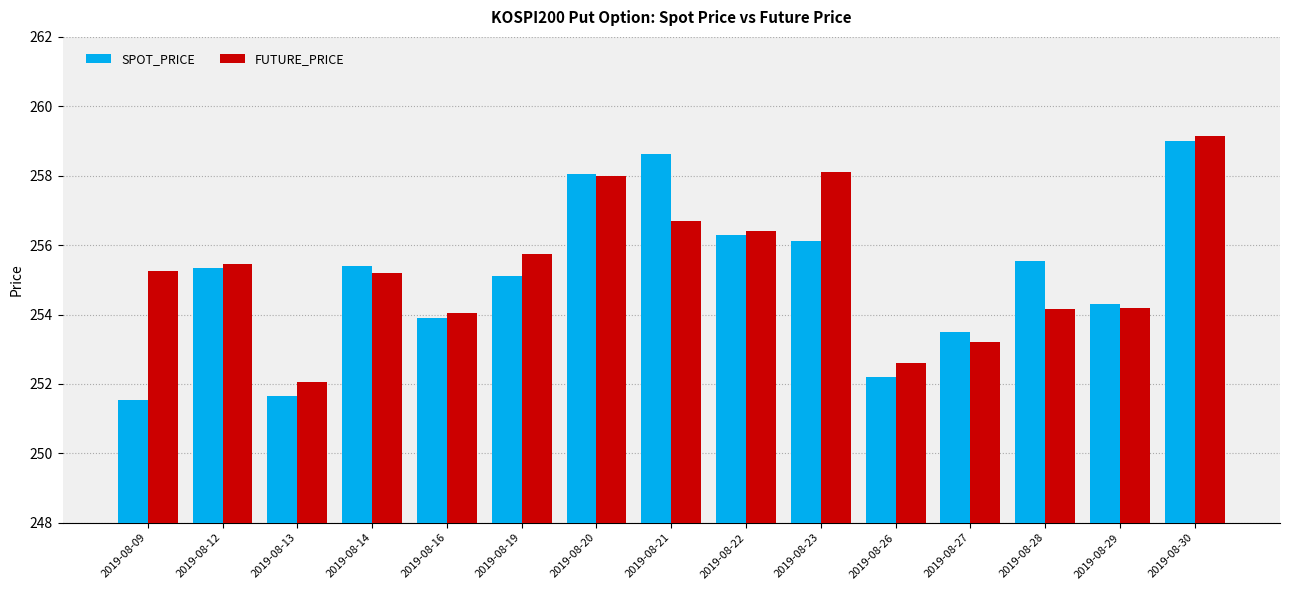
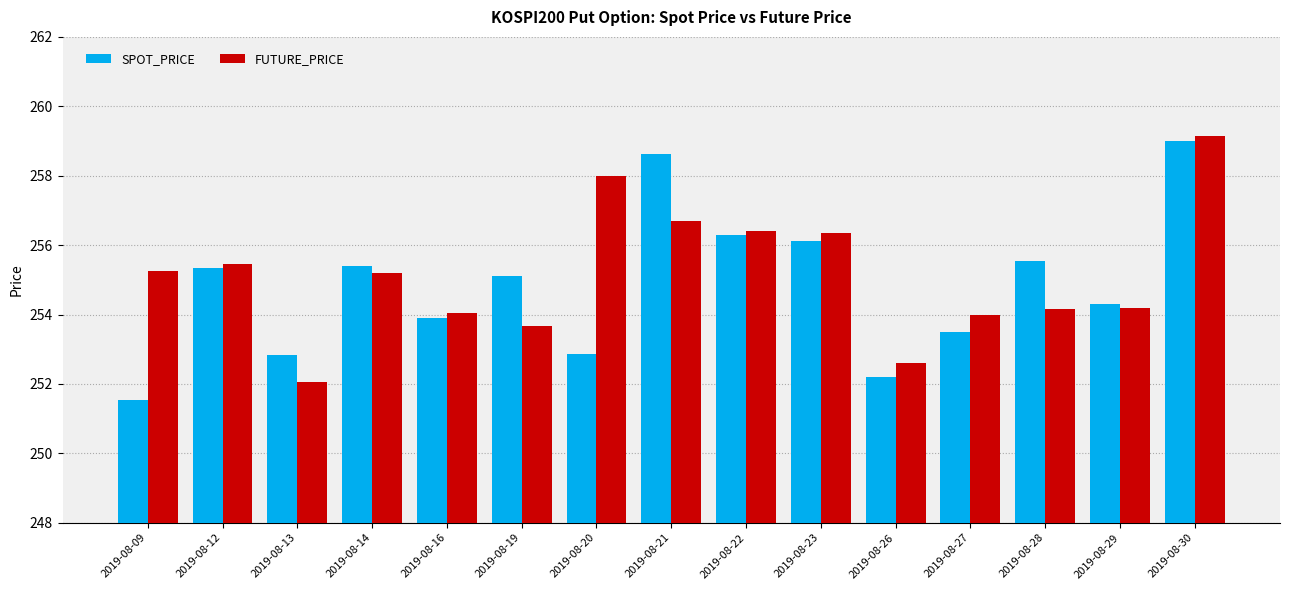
SPOT_PRICE, 2019-08-13: 251.7 -> 252.8
FUTURE_PRICE, 2019-08-19: 255.8 -> 253.7
SPOT_PRICE, 2019-08-20: 258.1 -> 252.9
FUTURE_PRICE, 2019-08-23: 258.1 -> 256.4
FUTURE_PRICE, 2019-08-27: 253.2 -> 254.0
